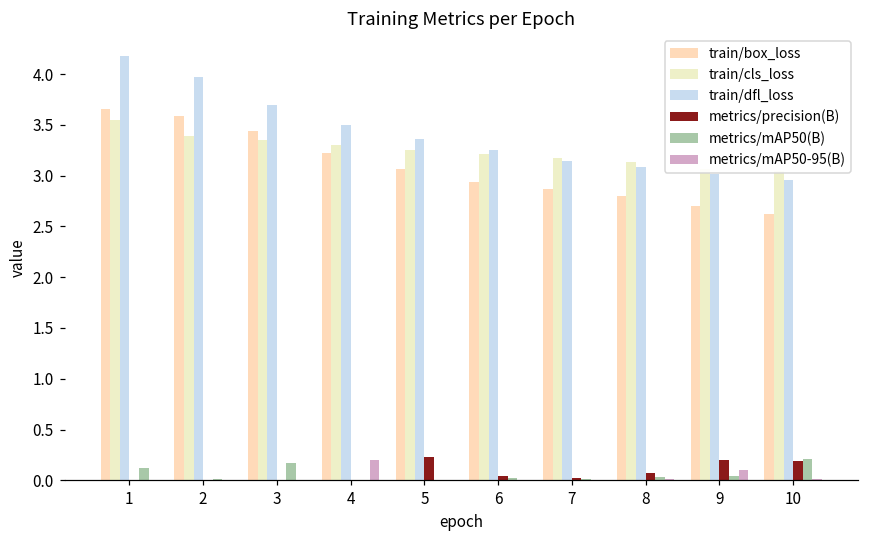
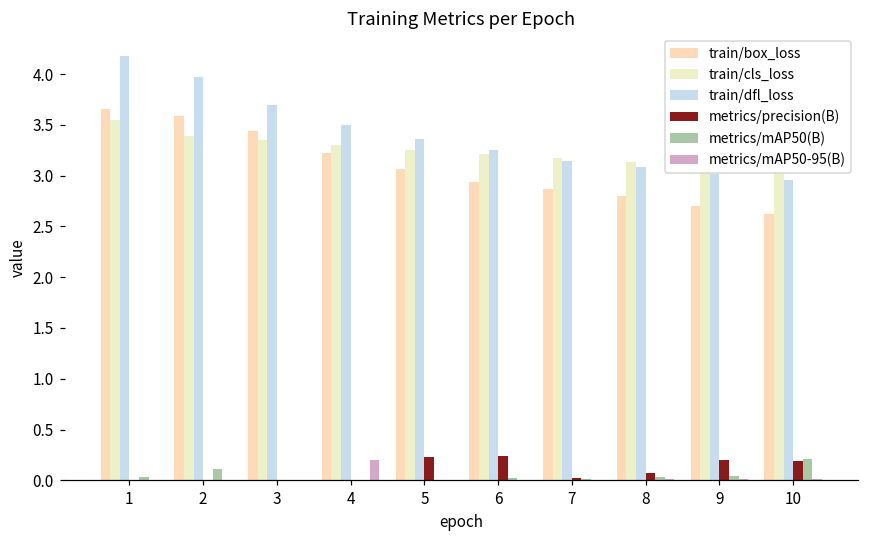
metrics/mAP50(B), 1: 0.1 -> 0.0
metrics/mAP50(B), 2: 0.0 -> 0.1
metrics/mAP50(B), 3: 0.2 -> 0.0
metrics/precision(B), 6: 0.0 -> 0.2
metrics/mAP50-95(B), 9: 0.1 -> 0.0
